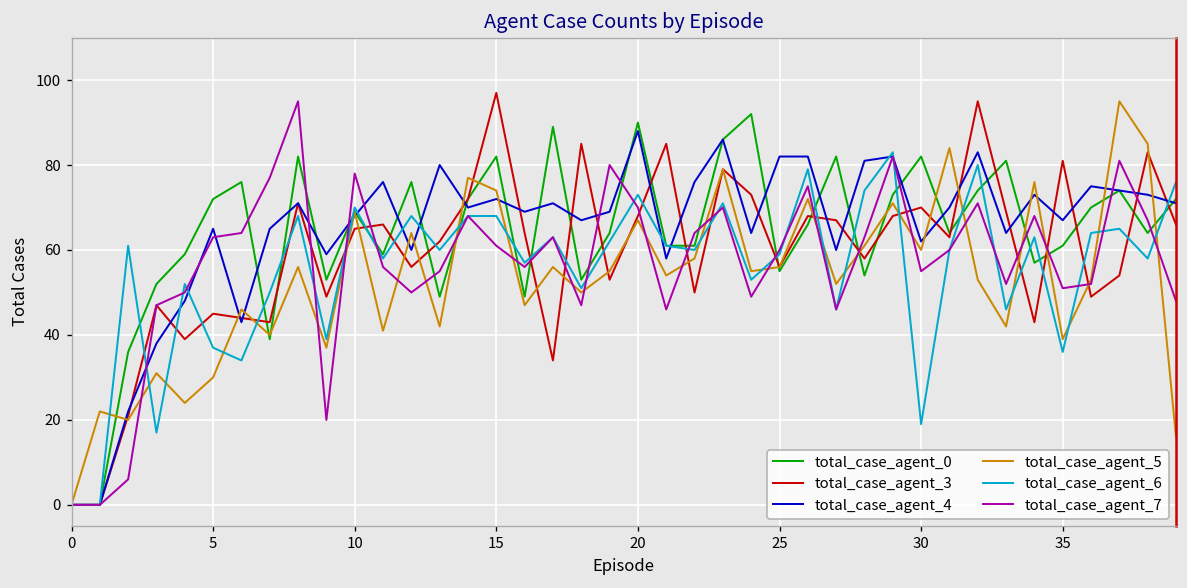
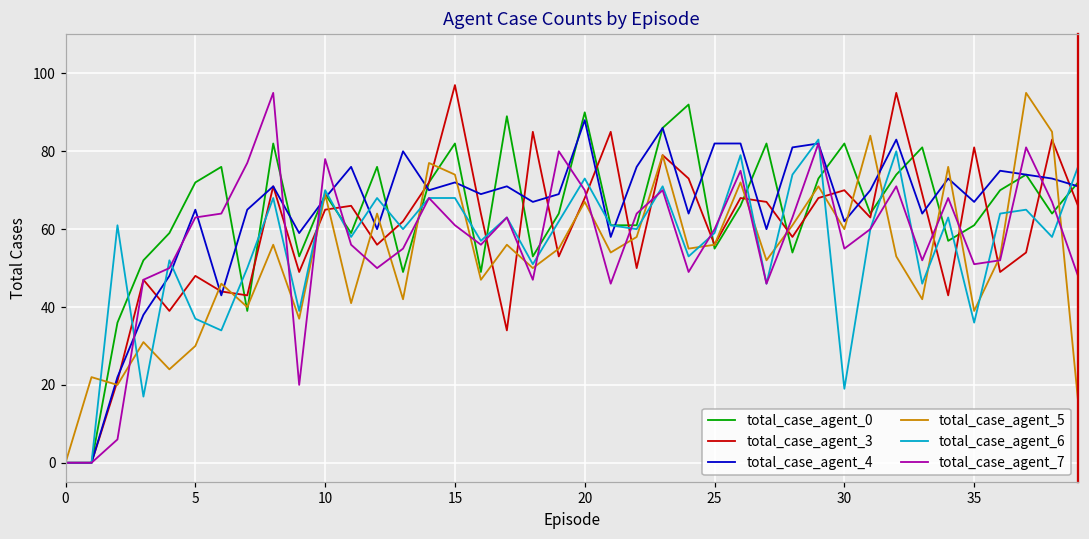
total_case_agent_3, 5: 45 -> 48
